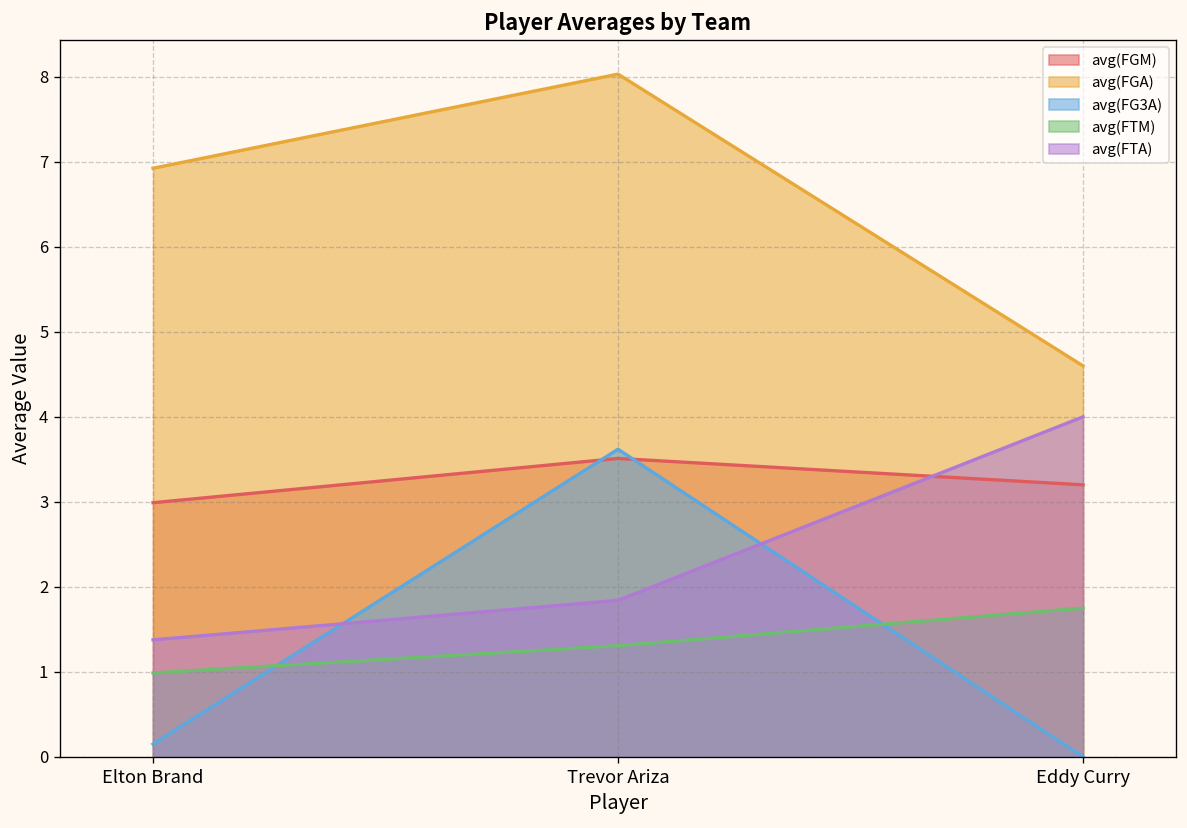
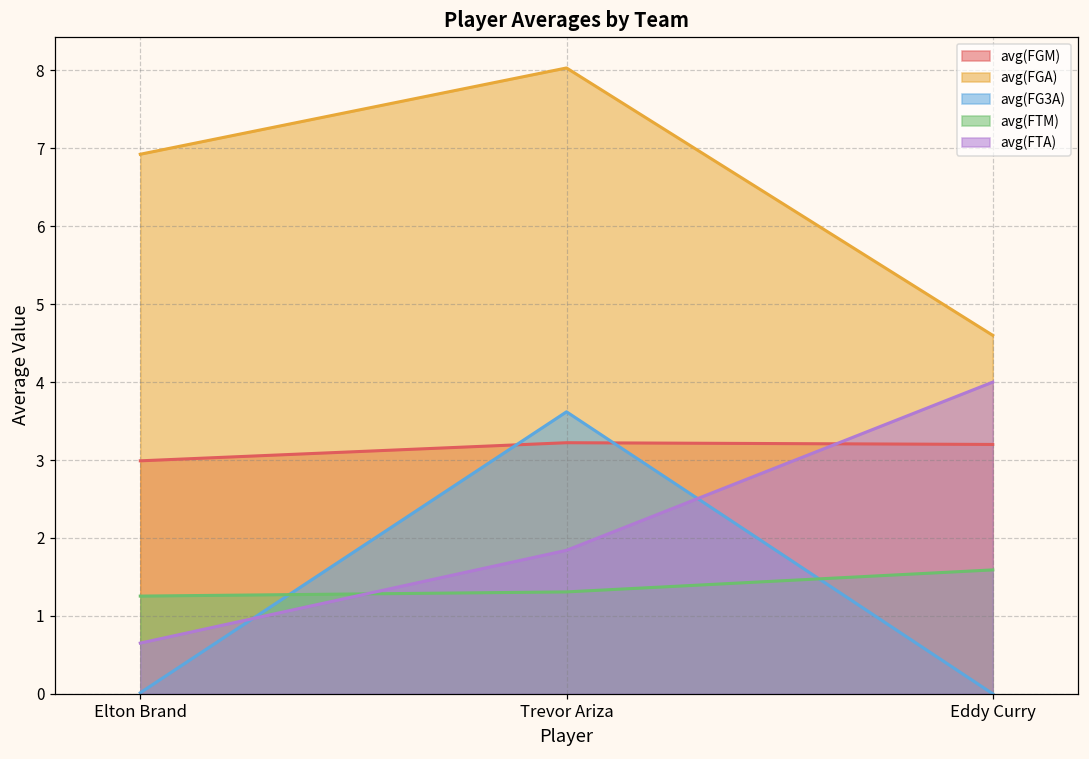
avg(FG3A), Elton Brand: 0.2 -> 0.0
avg(FTM), Elton Brand: 1.0 -> 1.3
avg(FTA), Elton Brand: 1.4 -> 0.7
avg(FGM), Trevor Ariza: 3.5 -> 3.2
avg(FTM), Eddy Curry: 1.8 -> 1.6
